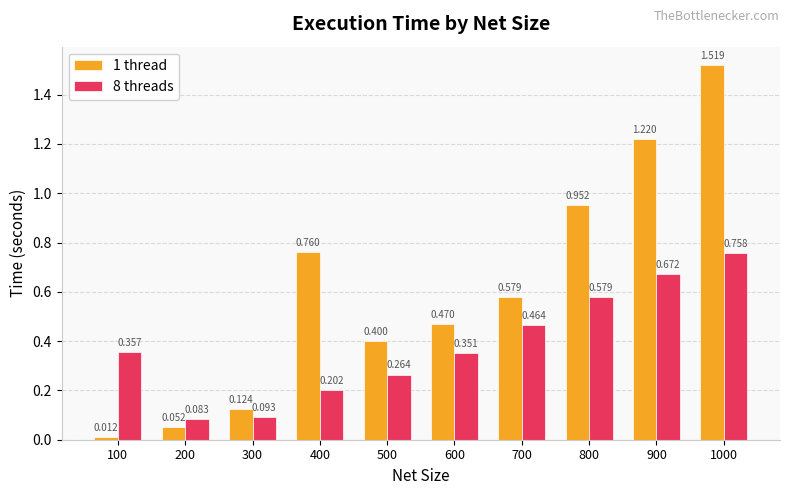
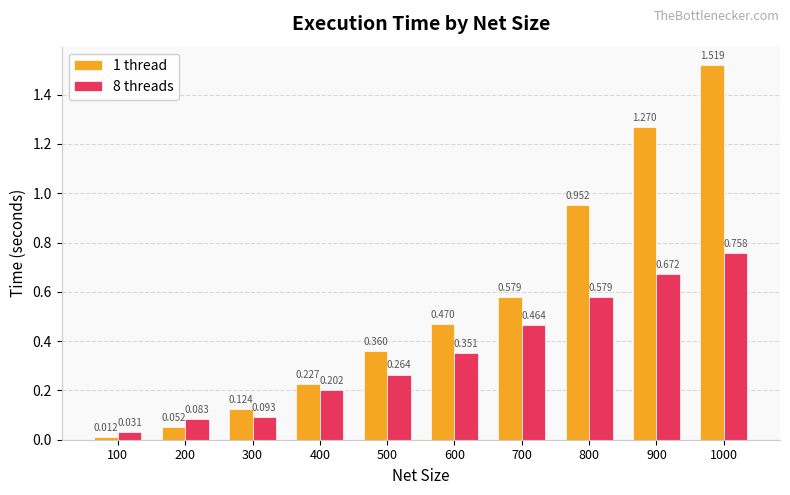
8 threads, 100: 0.357 -> 0.031
1 thread, 400: 0.760 -> 0.227
1 thread, 500: 0.400 -> 0.360
1 thread, 900: 1.220 -> 1.270
